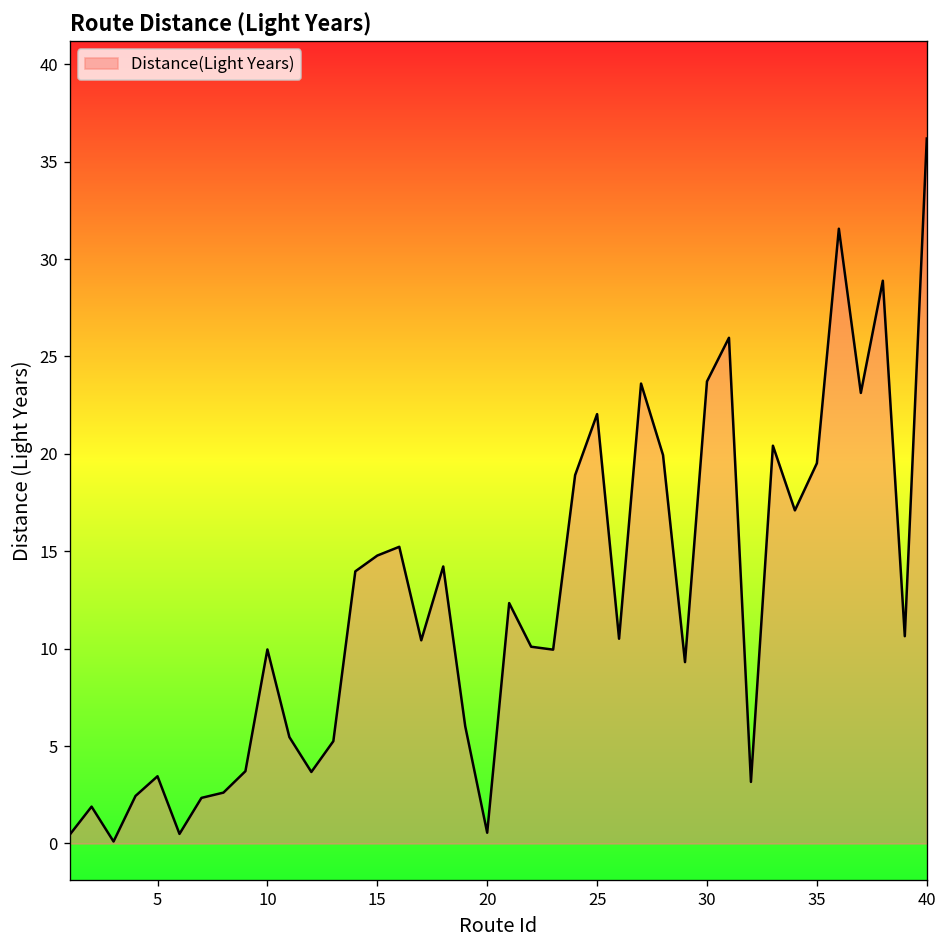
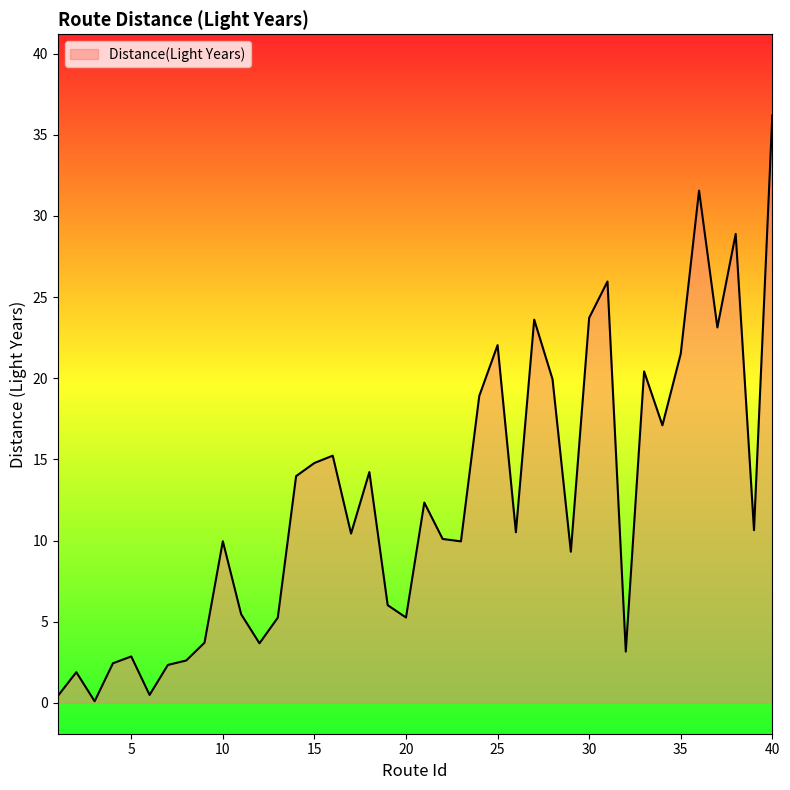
5: 3.5 -> 2.9
20: 0.6 -> 5.3
35: 19.5 -> 21.5
